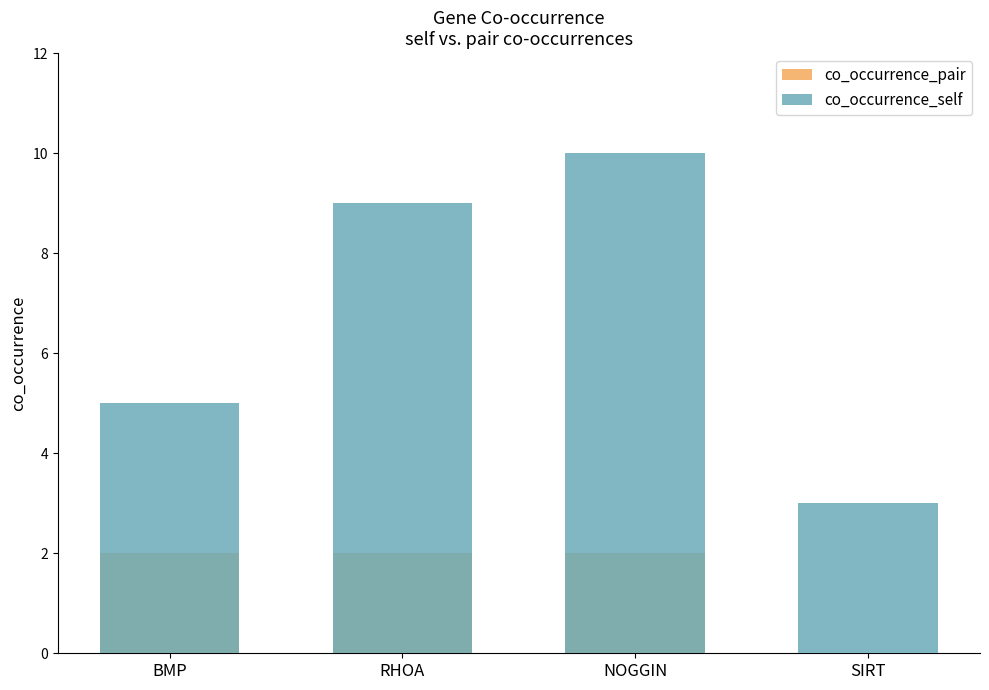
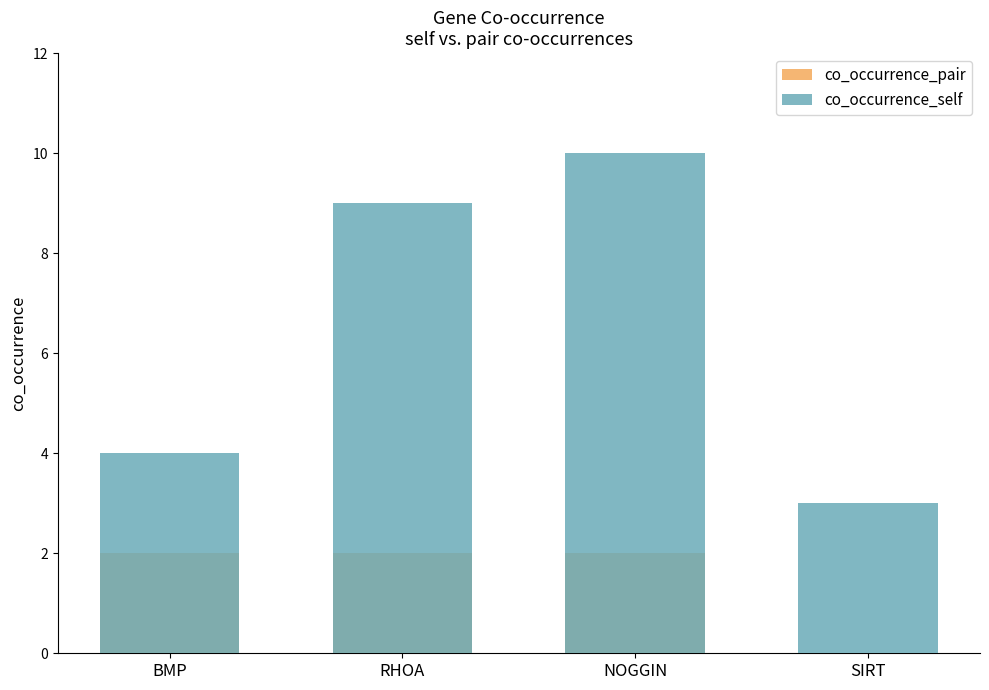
co_occurrence_self, BMP: 5 -> 4
